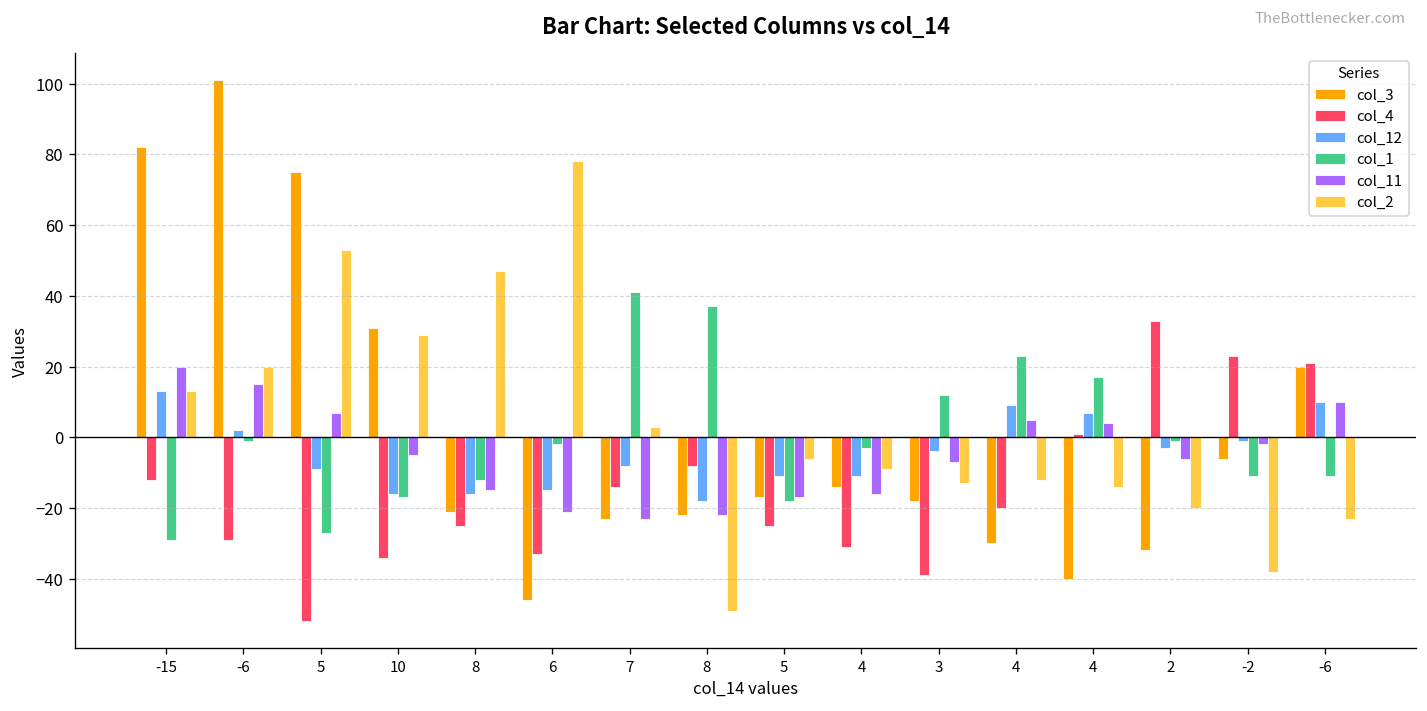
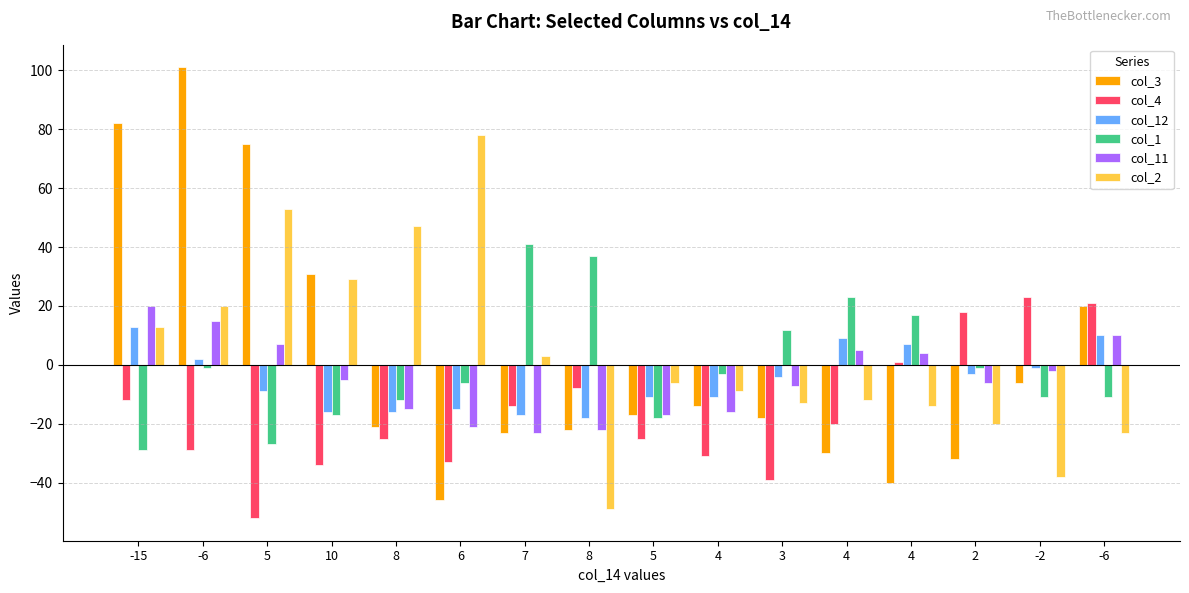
col_1, 6: -2 -> -6
col_12, 7: -8 -> -17
col_4, 2: 33 -> 18
